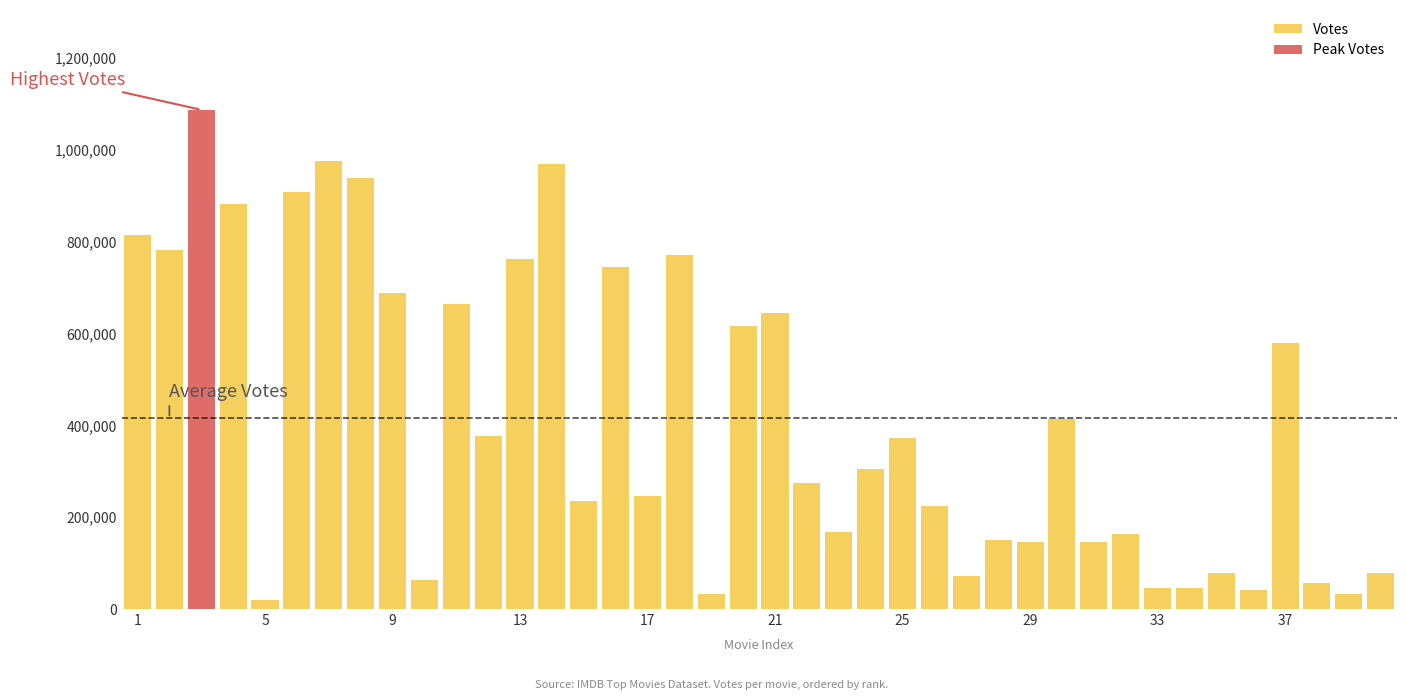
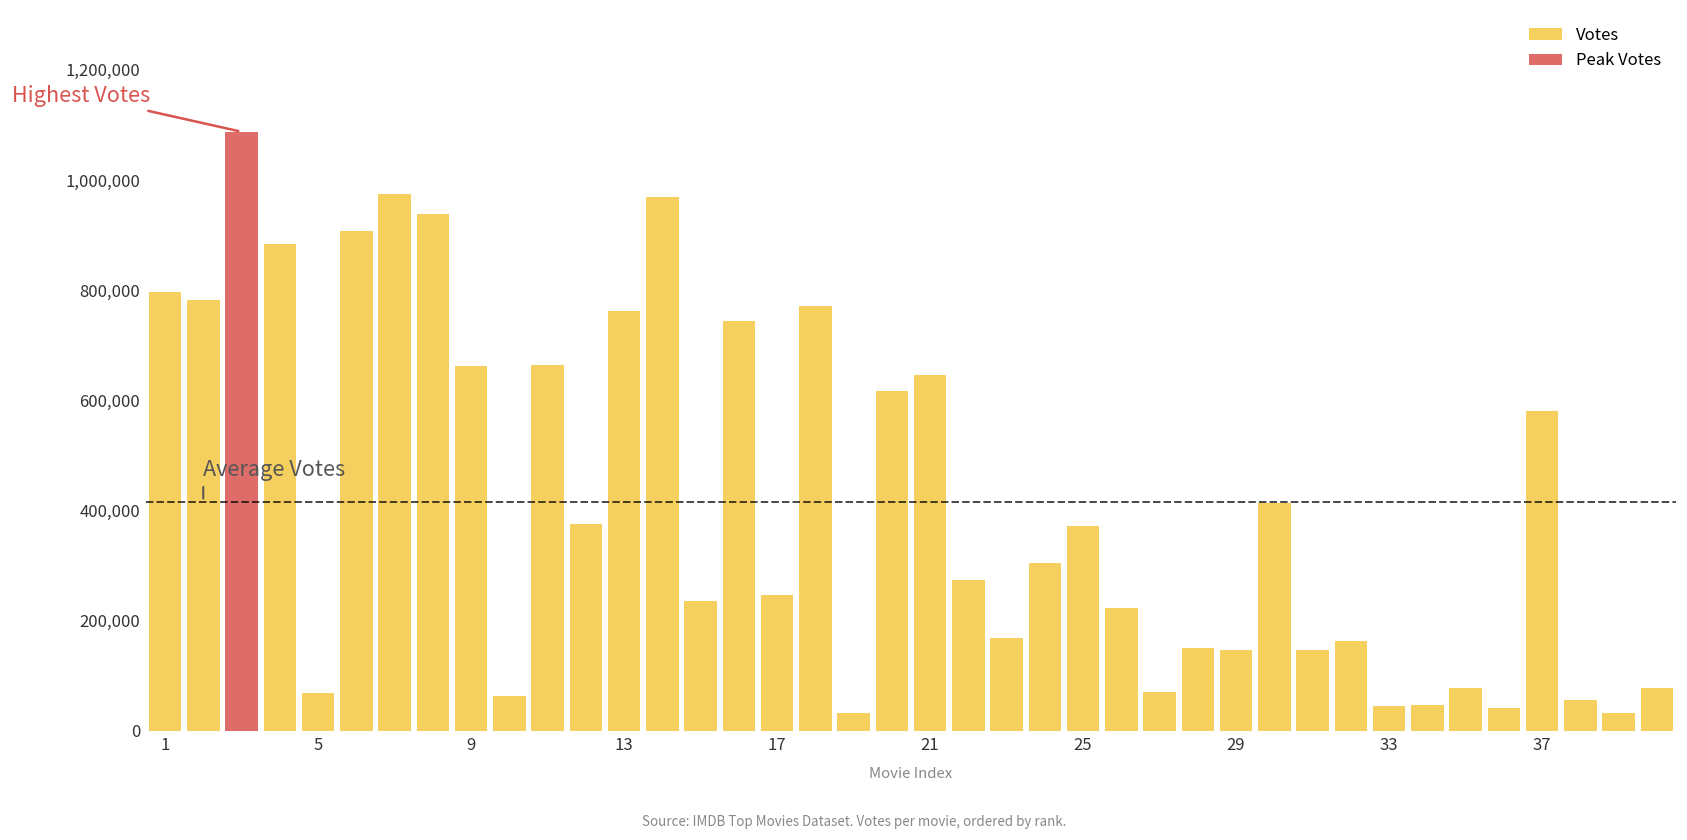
Votes, 1: 820,000 -> 800,000
Votes, 5: 20,000 -> 70,000
Votes, 9: 690,000 -> 660,000
